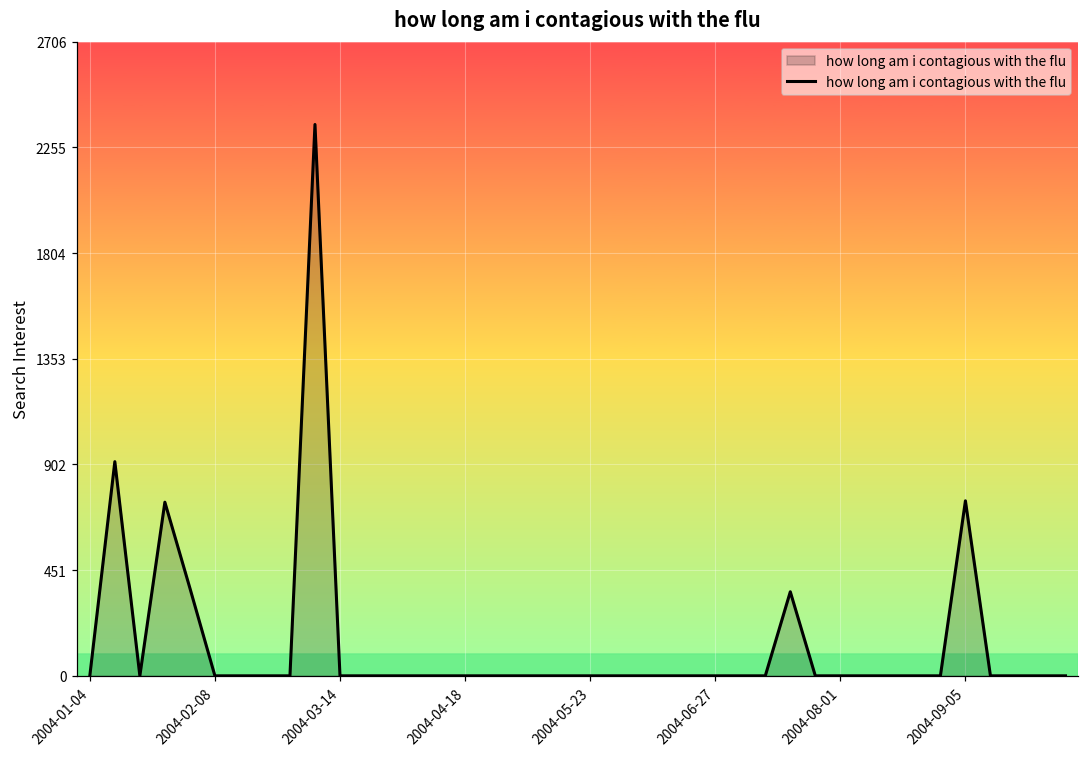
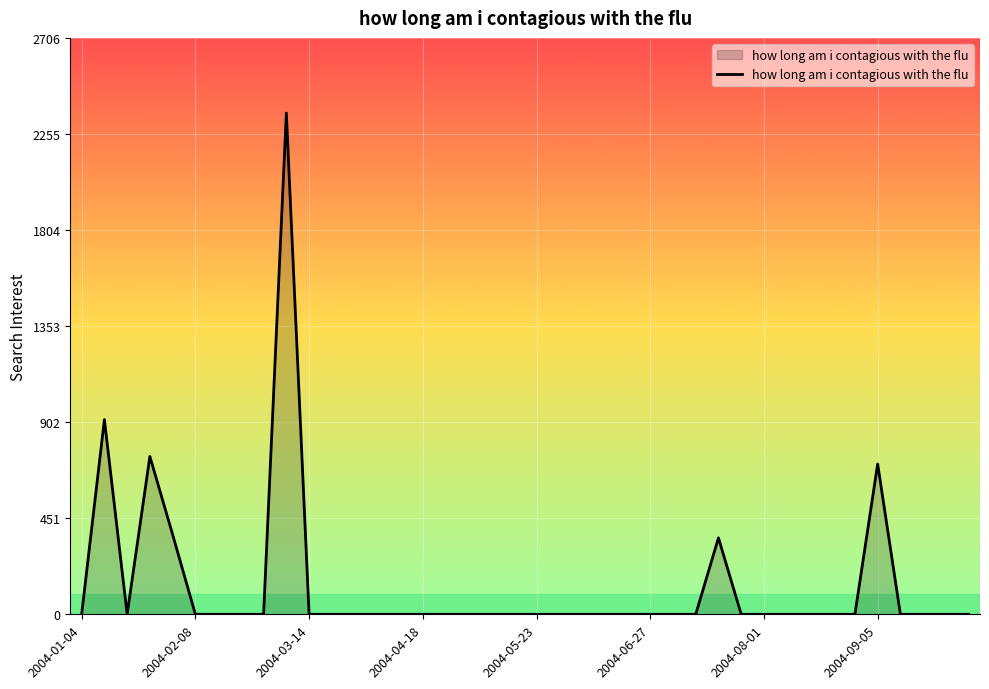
2004-09-05: 750 -> 710
